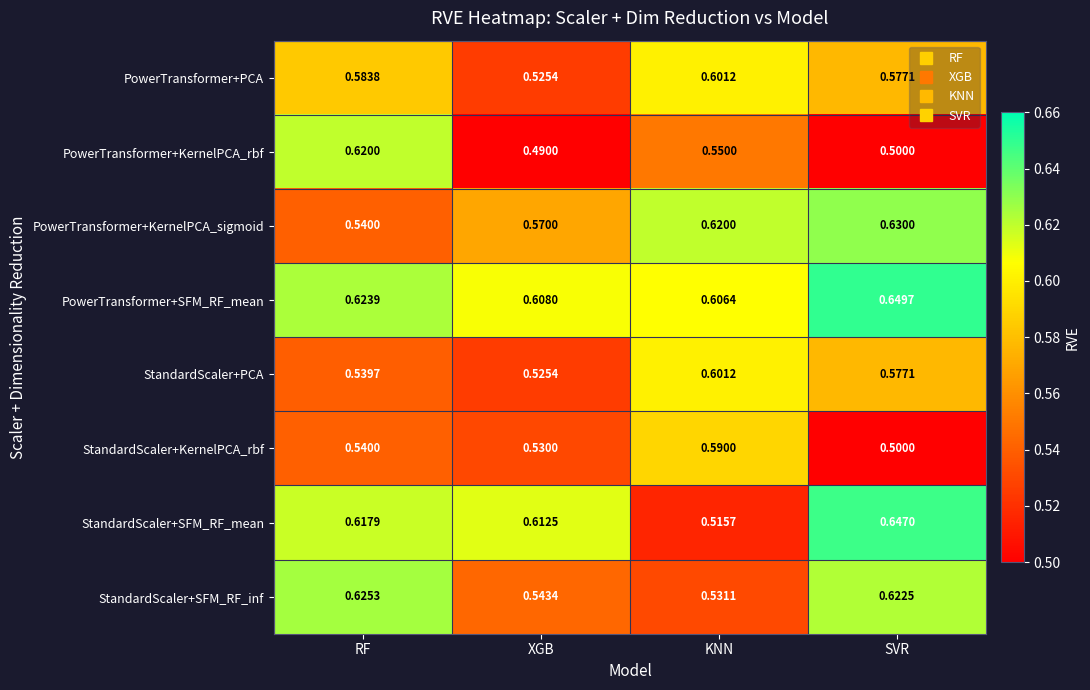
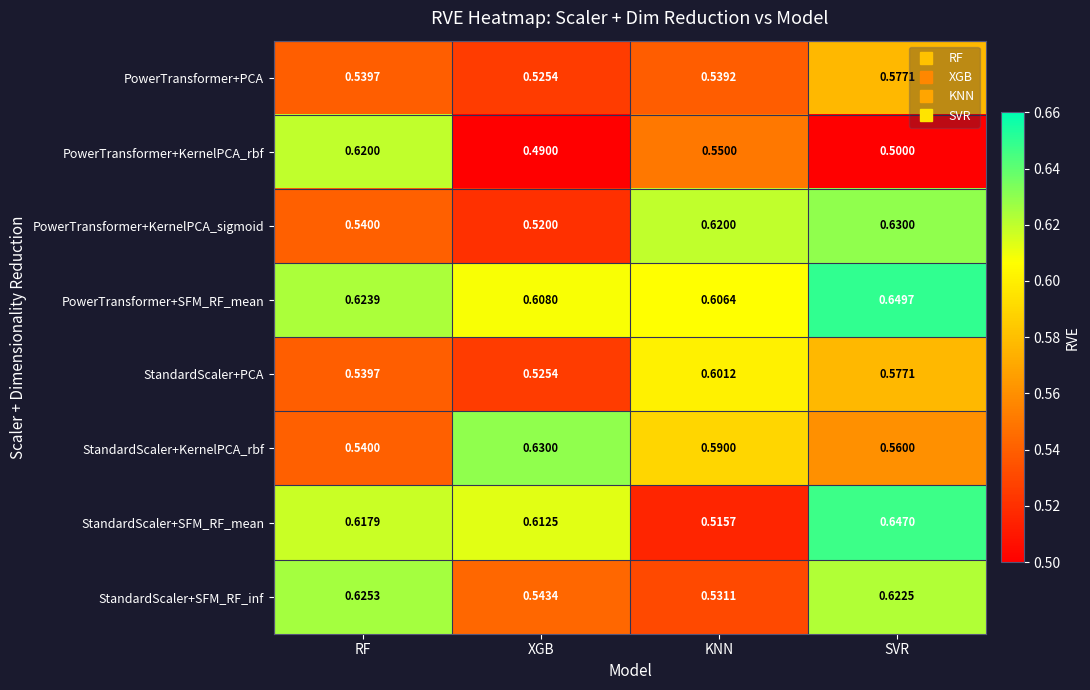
PowerTransformer+PCA, RF: 0.5838 -> 0.5397
PowerTransformer+PCA, KNN: 0.6012 -> 0.5392
PowerTransformer+KernelPCA_sigmoid, XGB: 0.5700 -> 0.5200
StandardScaler+KernelPCA_rbf, XGB: 0.5300 -> 0.6300
StandardScaler+KernelPCA_rbf, SVR: 0.5000 -> 0.5600
